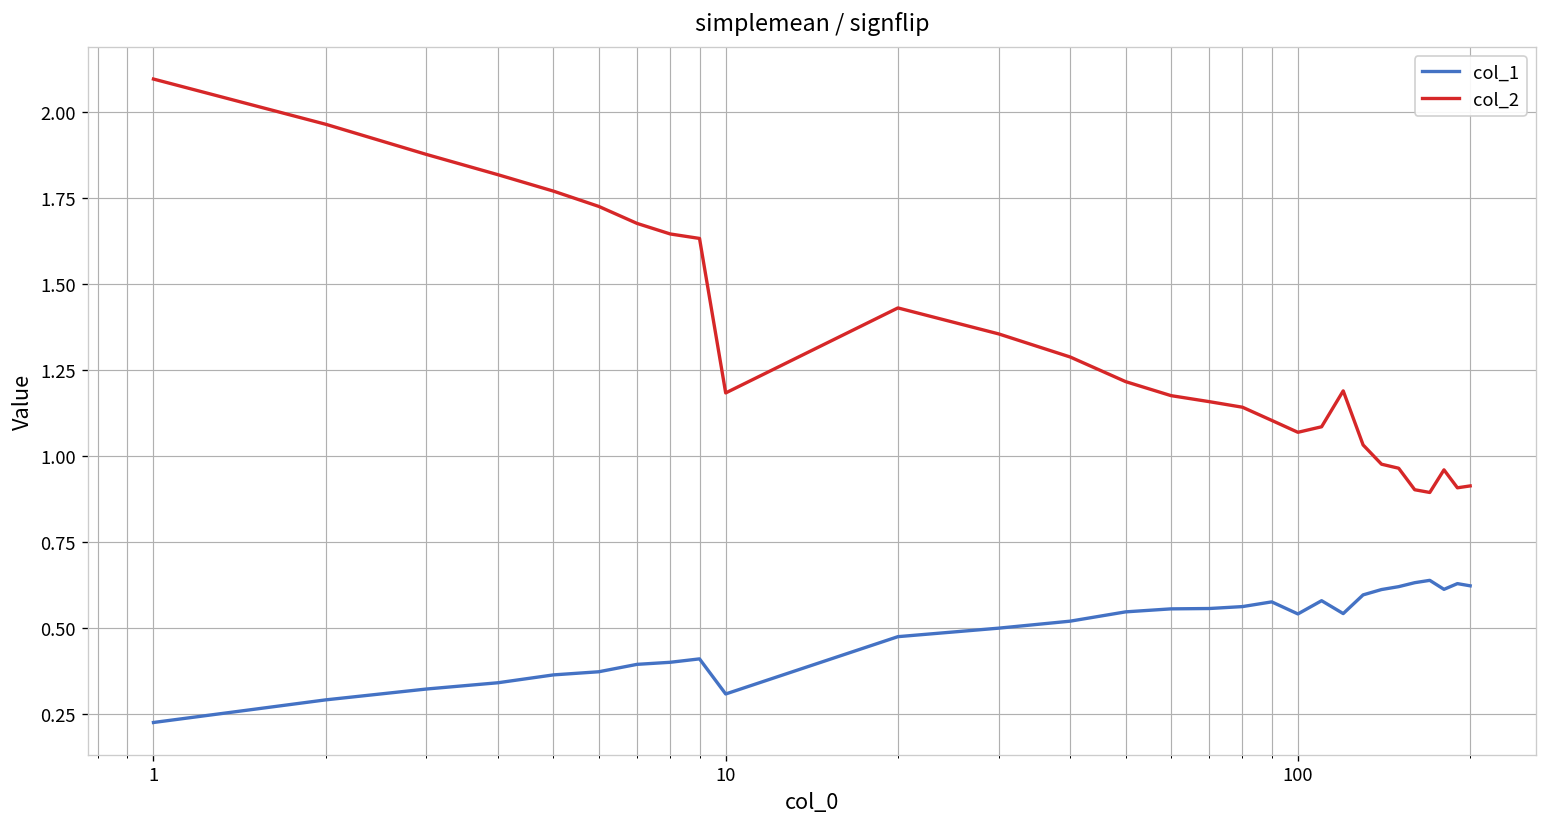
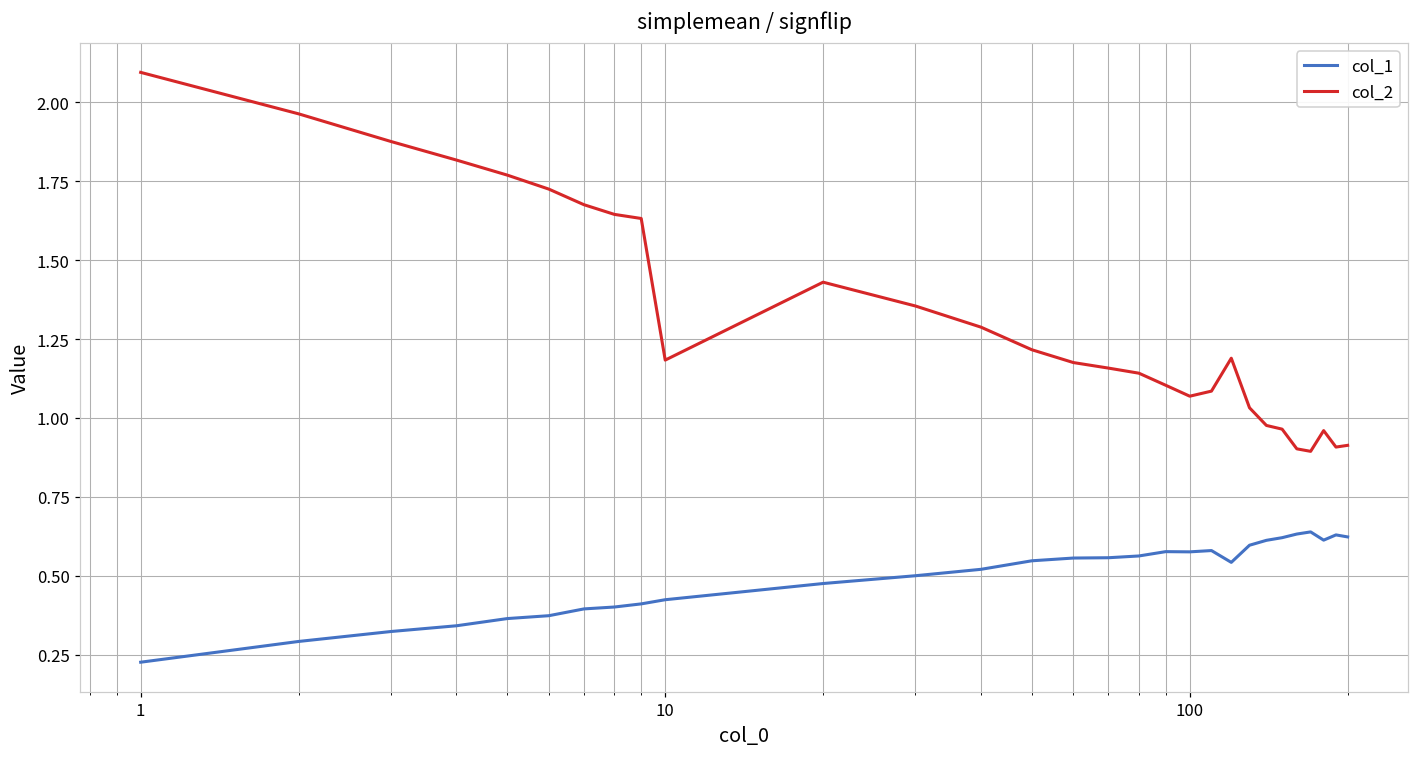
col_1, 10: 0.31 -> 0.42
col_1, 100: 0.54 -> 0.58
